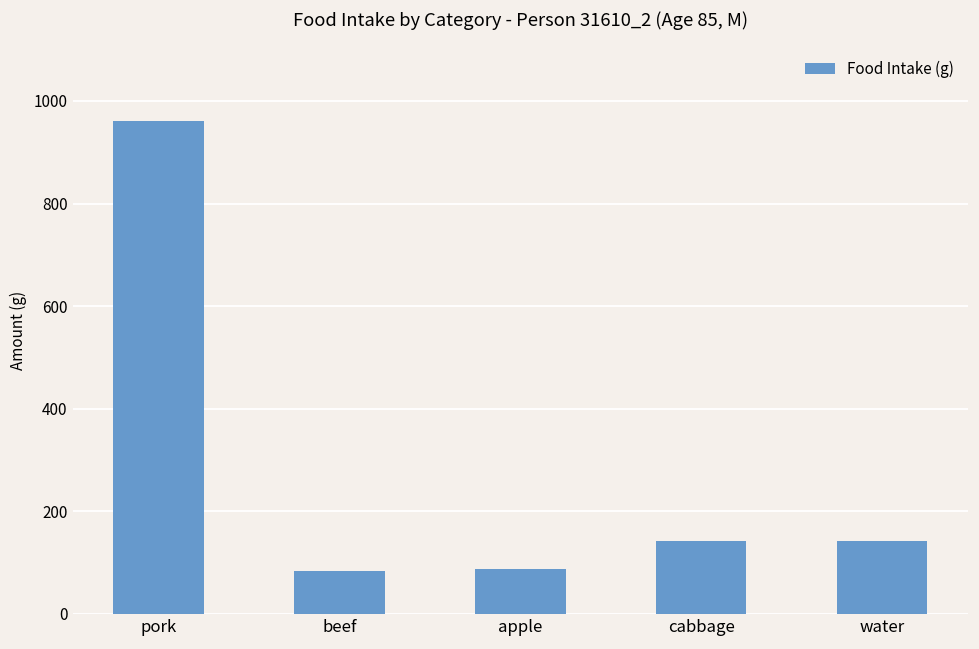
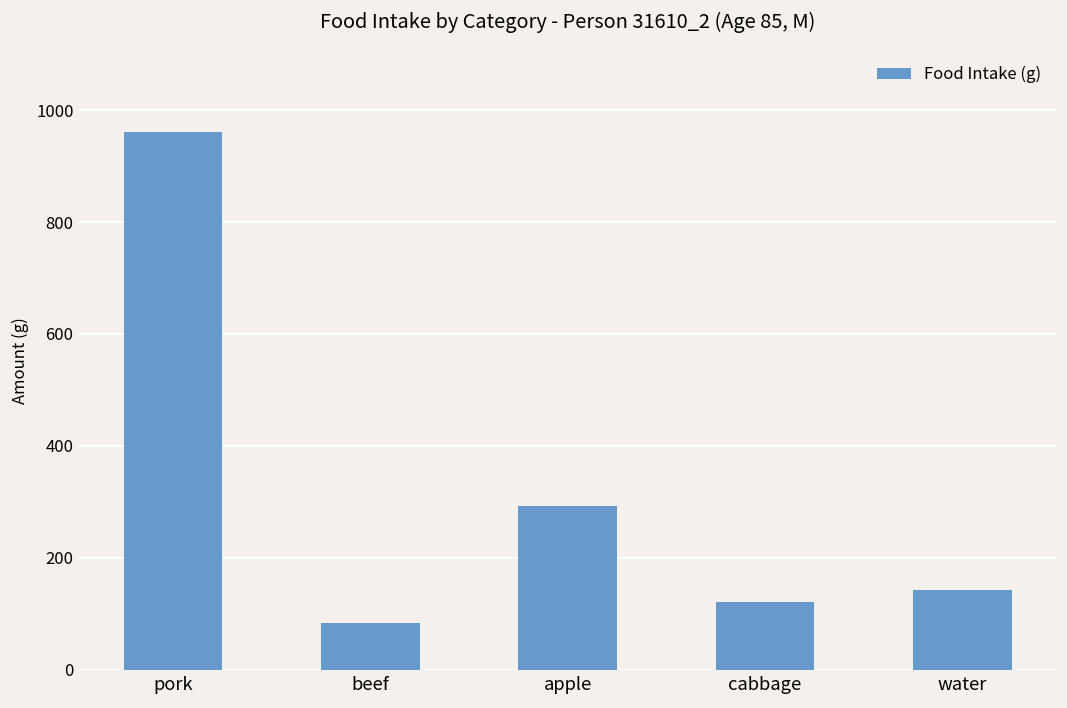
apple: 90 -> 290
cabbage: 140 -> 120
